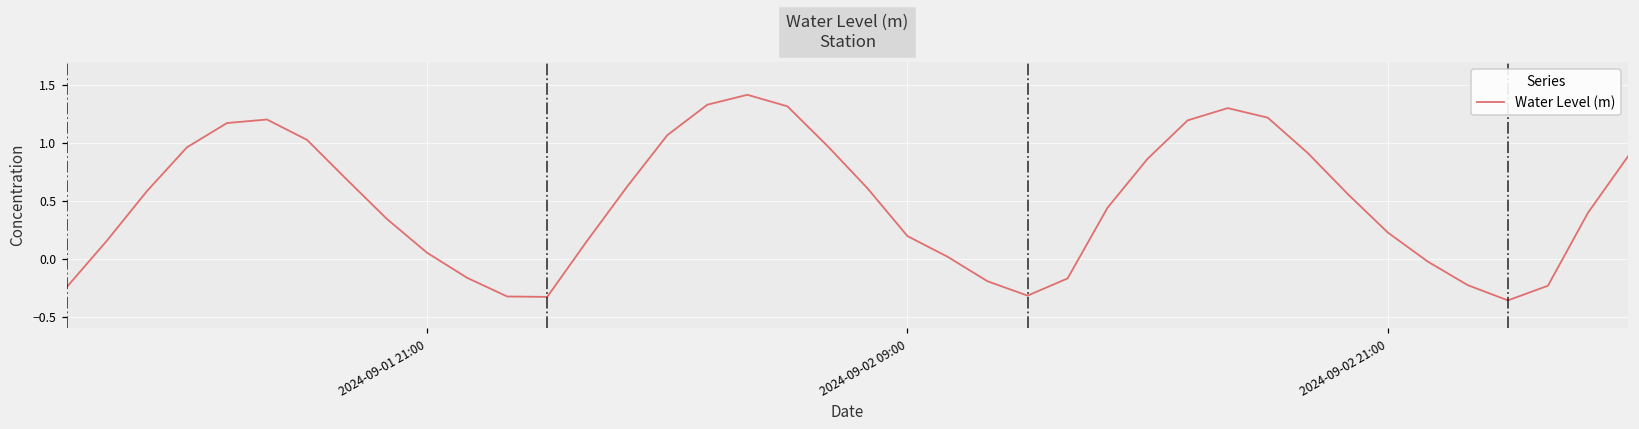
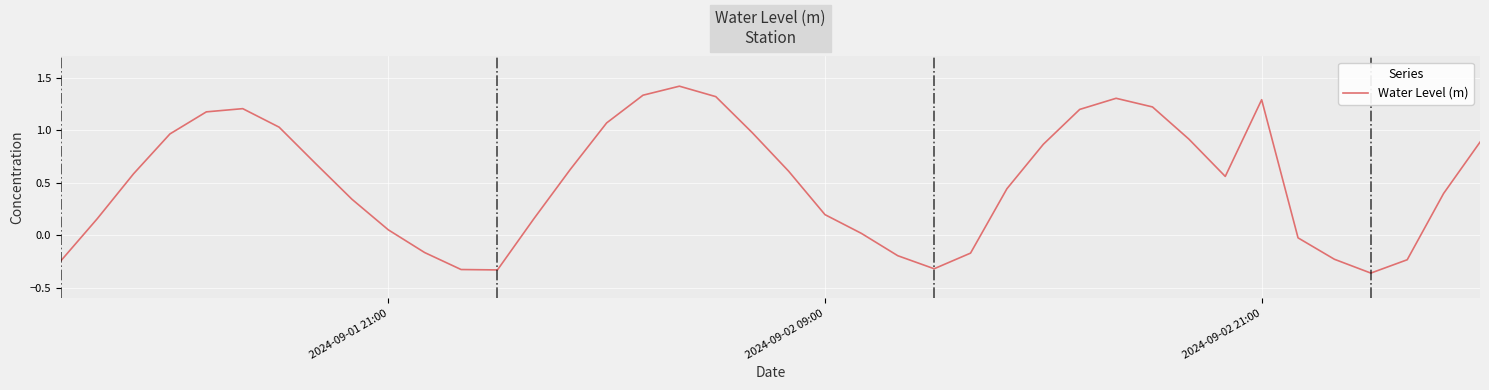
2024-09-02 21:00: 0.23 -> 1.29
